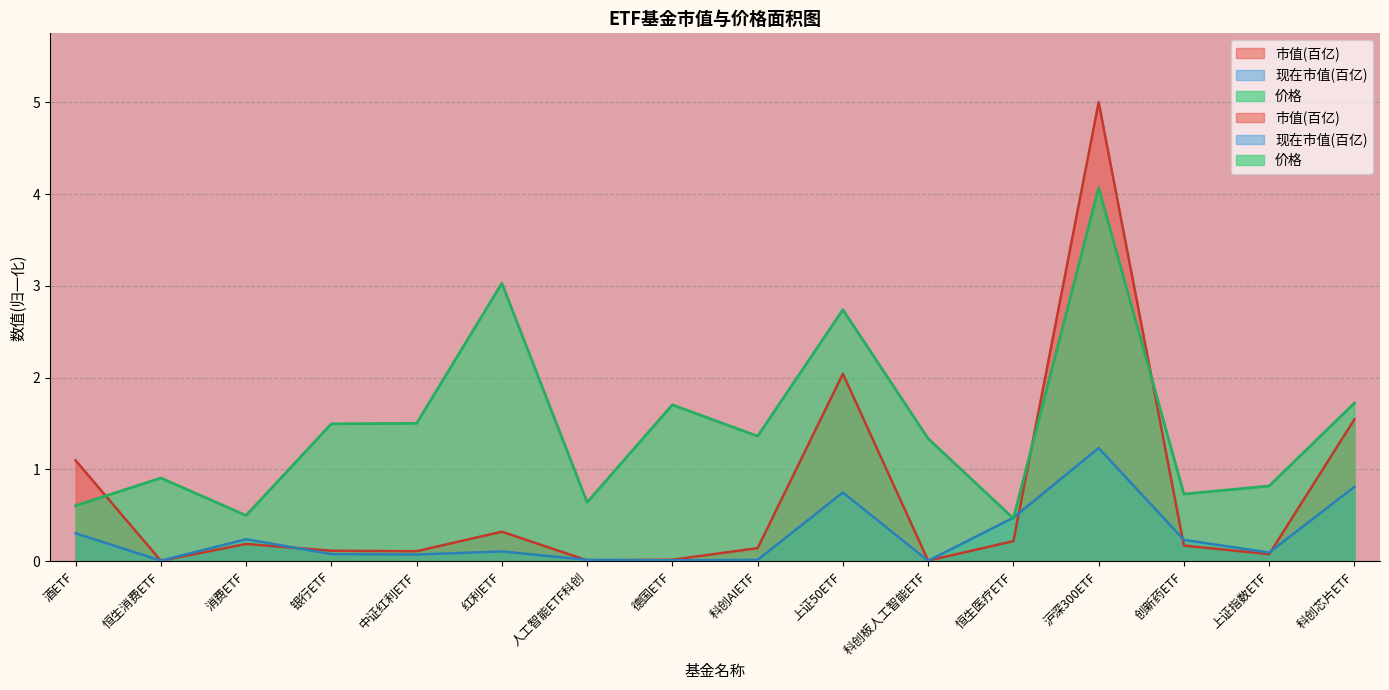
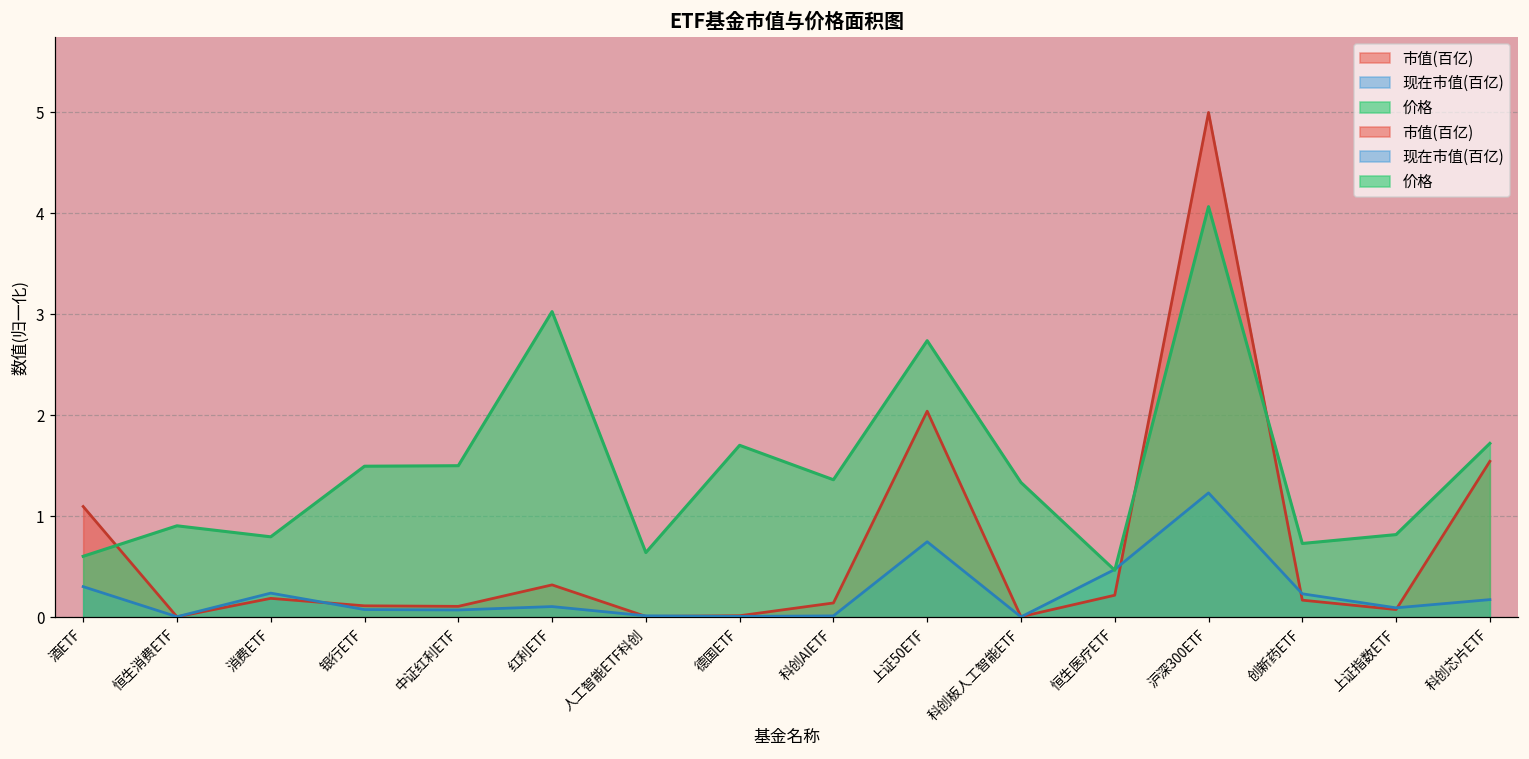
价格, 消费ETF: 0.5 -> 0.8
现在市值(百亿), 科创芯片ETF: 0.8 -> 0.2
